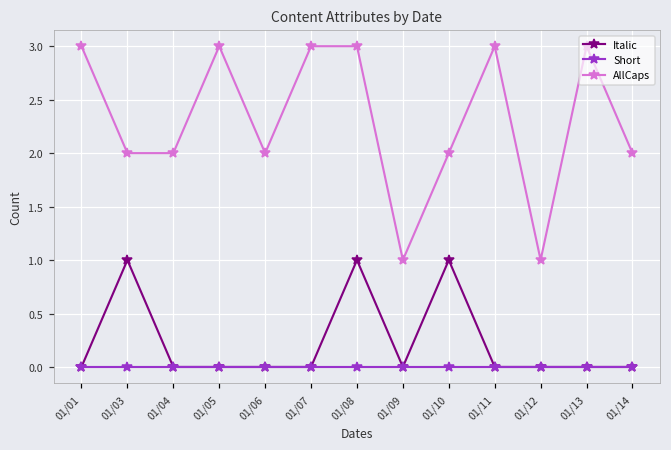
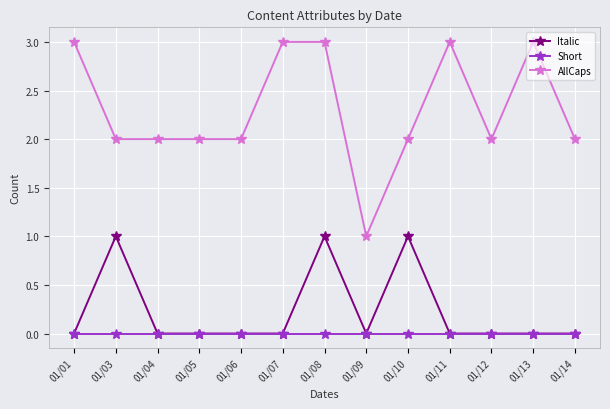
AllCaps, 01/05: 3 -> 2
AllCaps, 01/12: 1 -> 2
